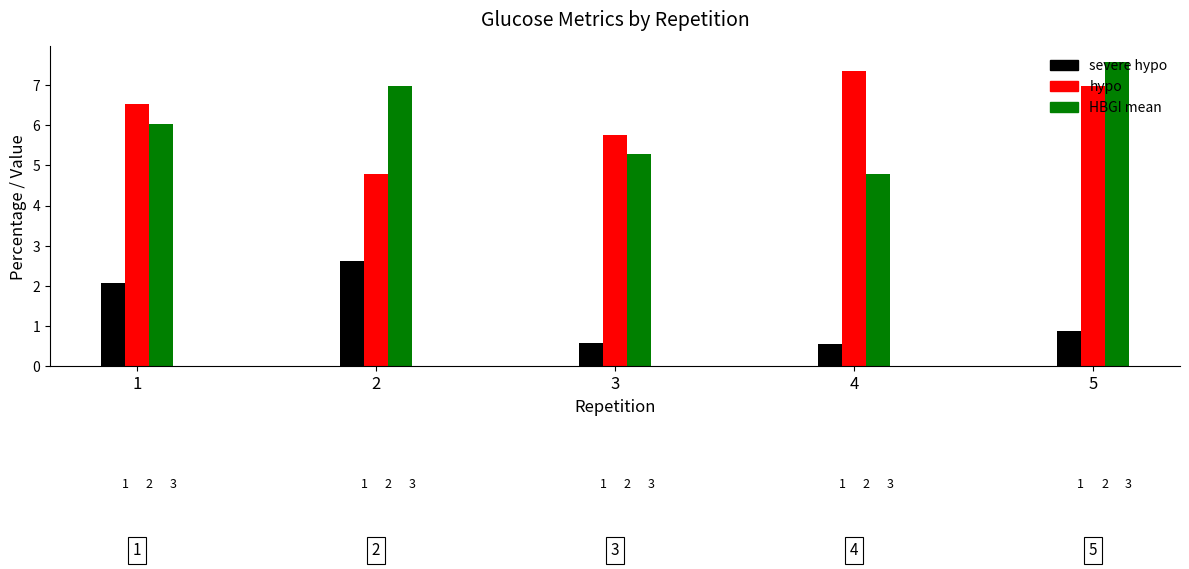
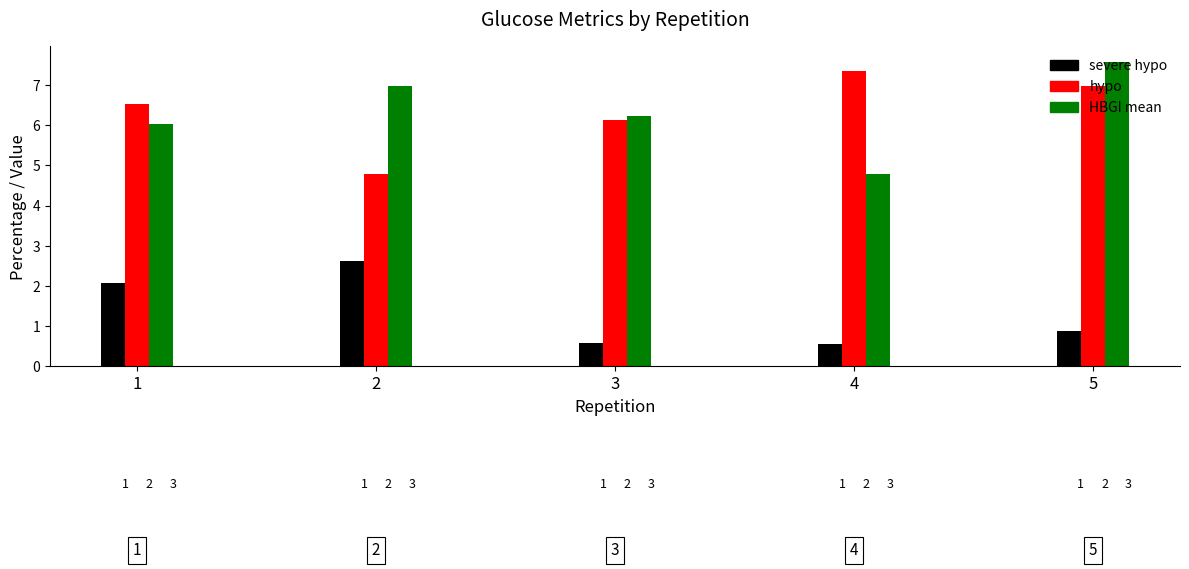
hypo, 3: 5.8 -> 6.1
HBGI mean, 3: 5.3 -> 6.2
